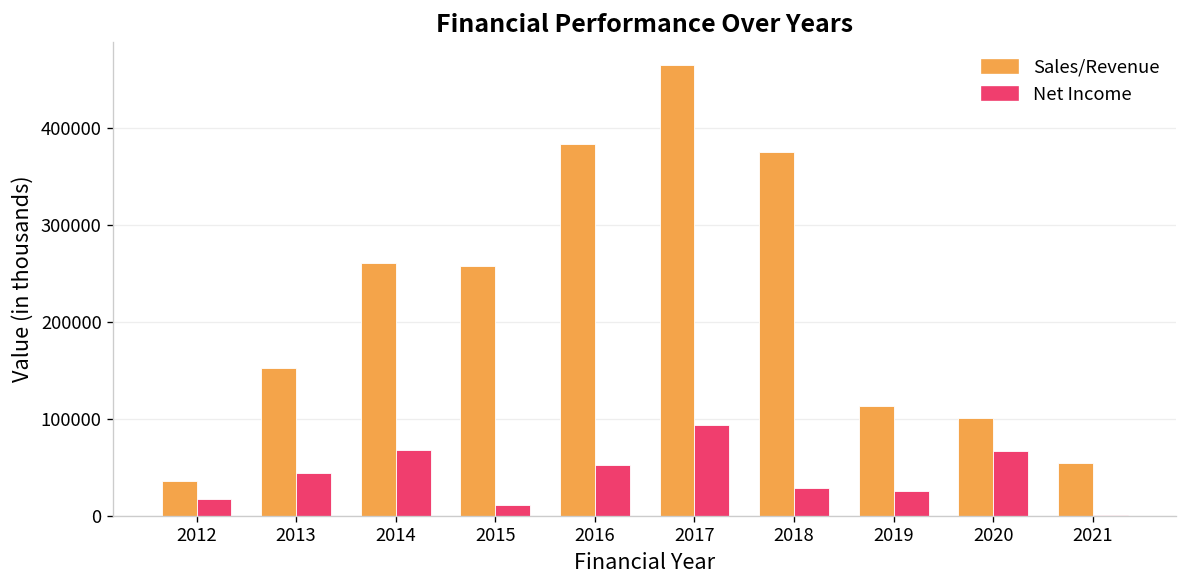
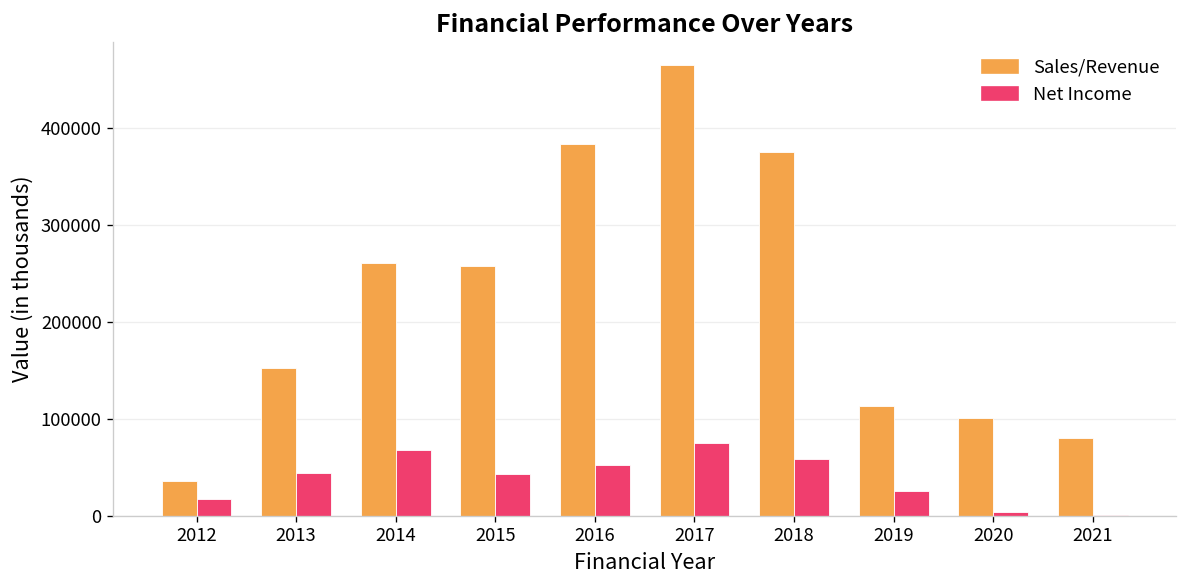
Net Income, 2015: 10000 -> 40000
Net Income, 2017: 90000 -> 80000
Net Income, 2018: 30000 -> 60000
Net Income, 2020: 70000 -> 0
Sales/Revenue, 2021: 50000 -> 80000
